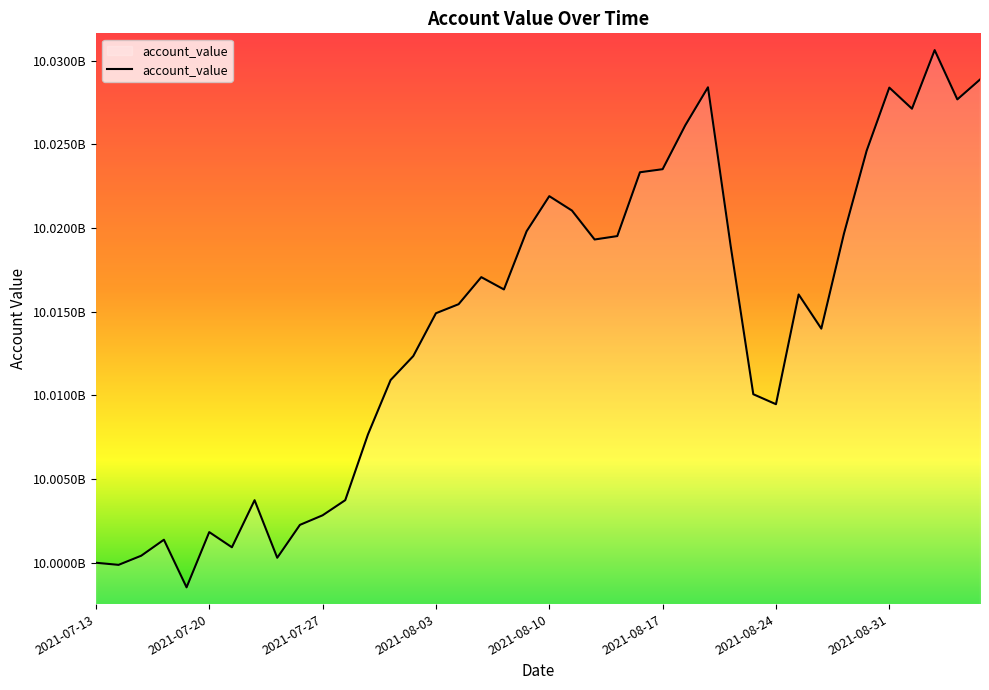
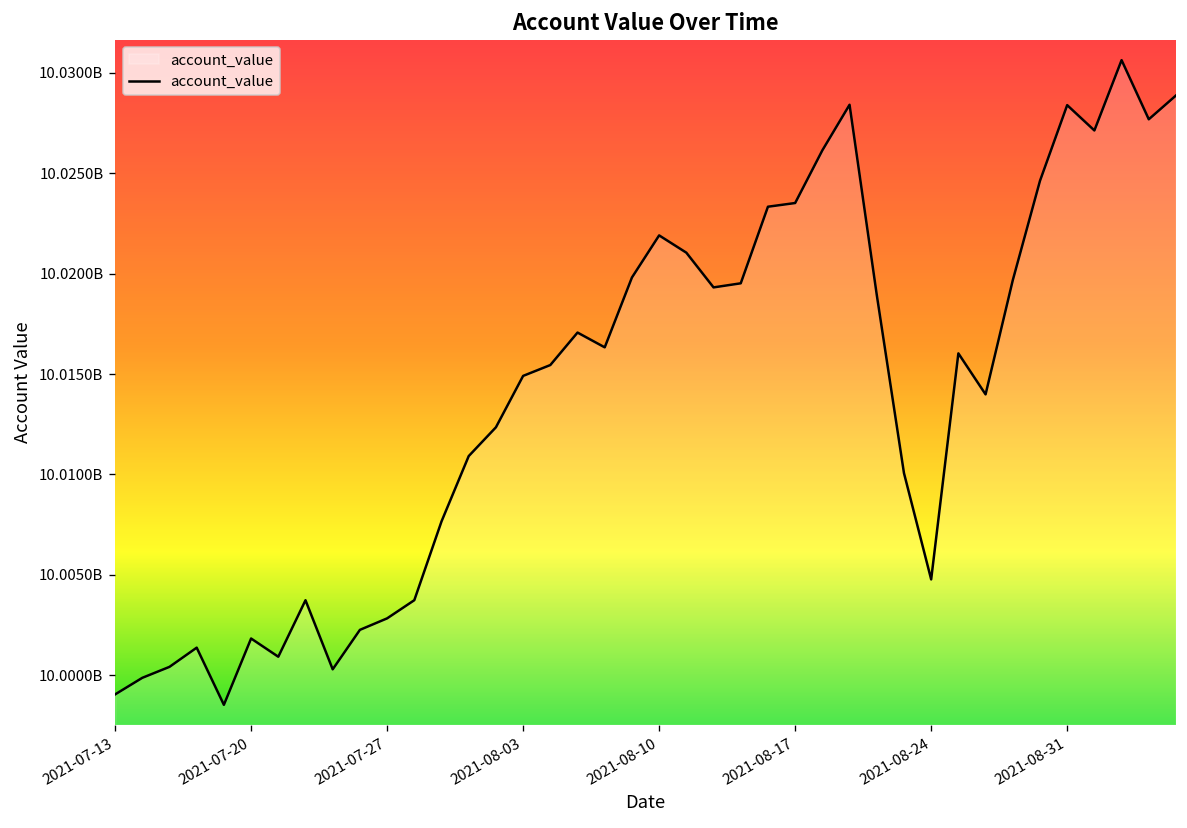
2021-07-13: 10000000000 -> 9999000000
2021-08-24: 10009500000 -> 10004800000
